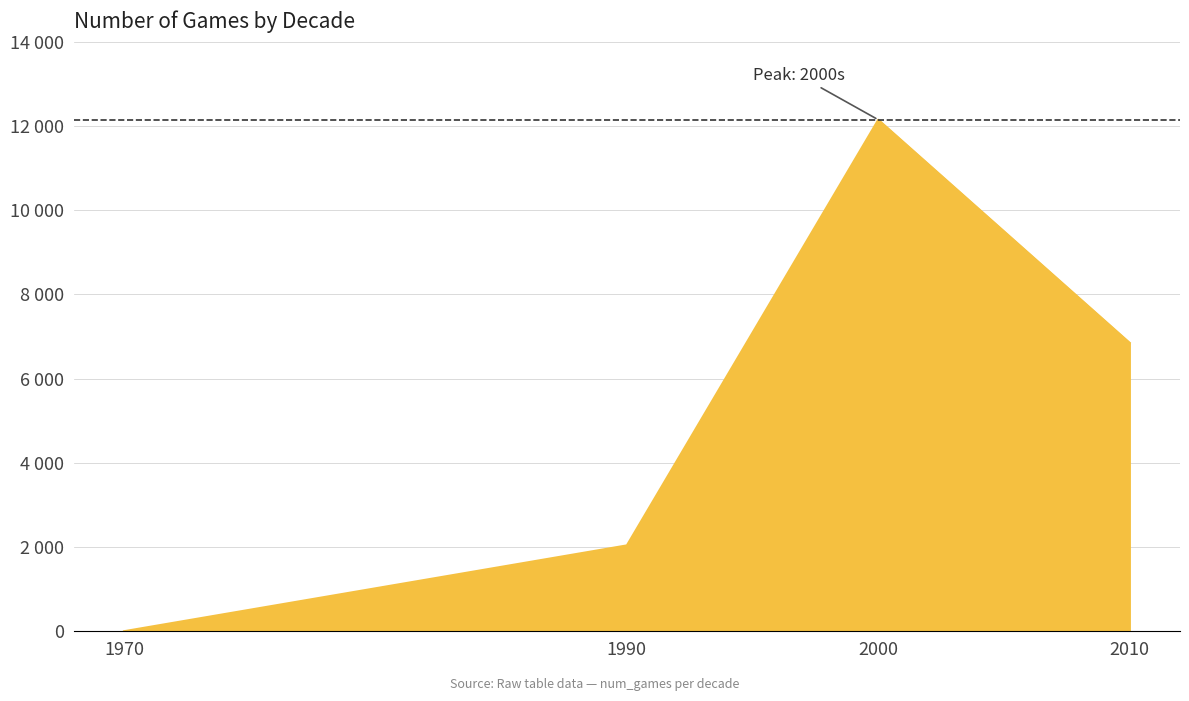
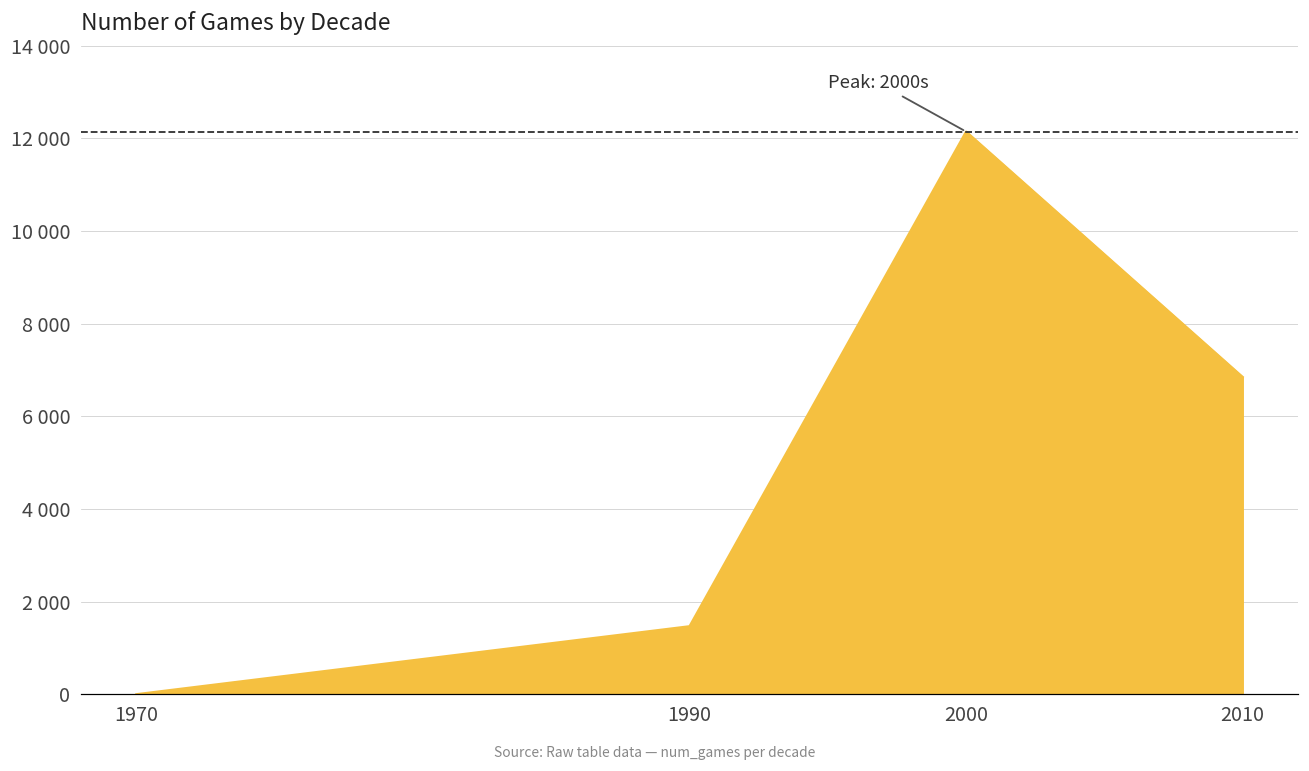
1990: 2000 -> 1500
